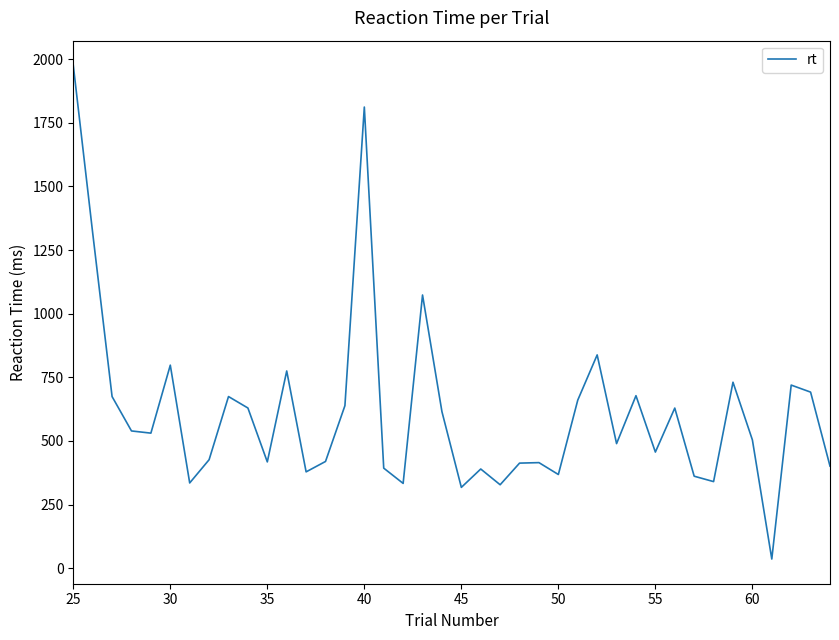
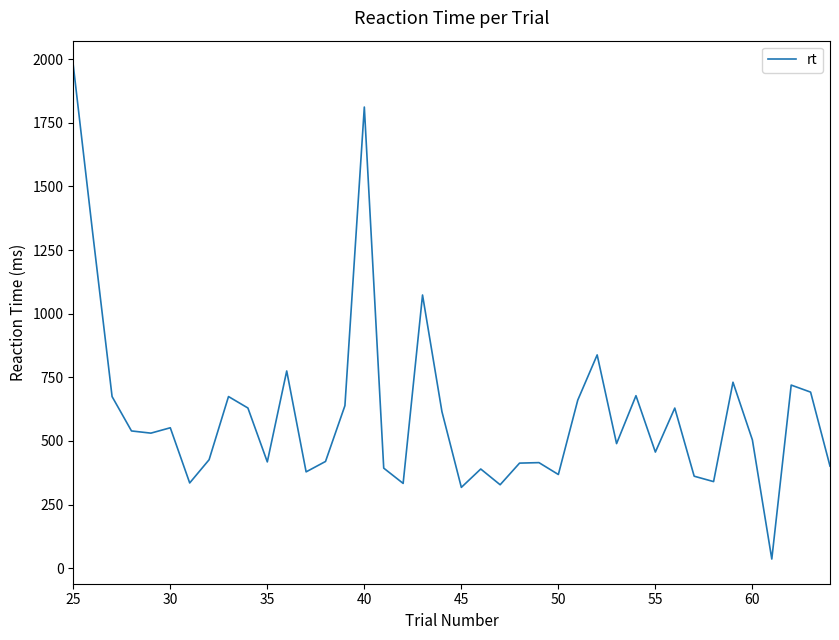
30: 800 -> 550
